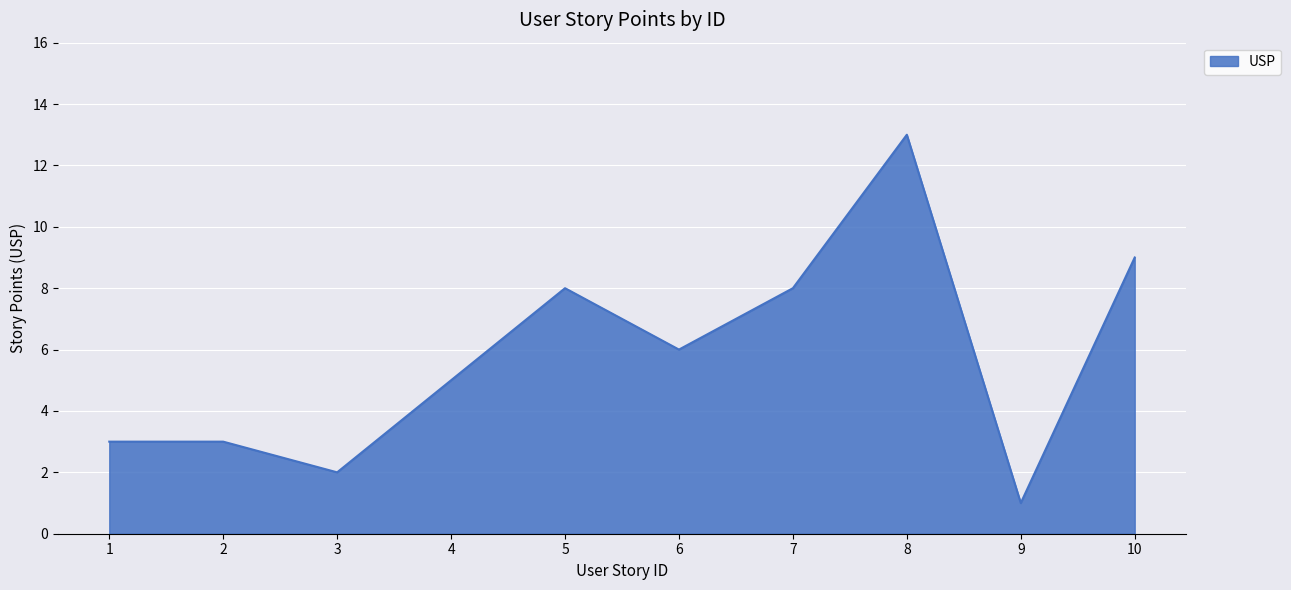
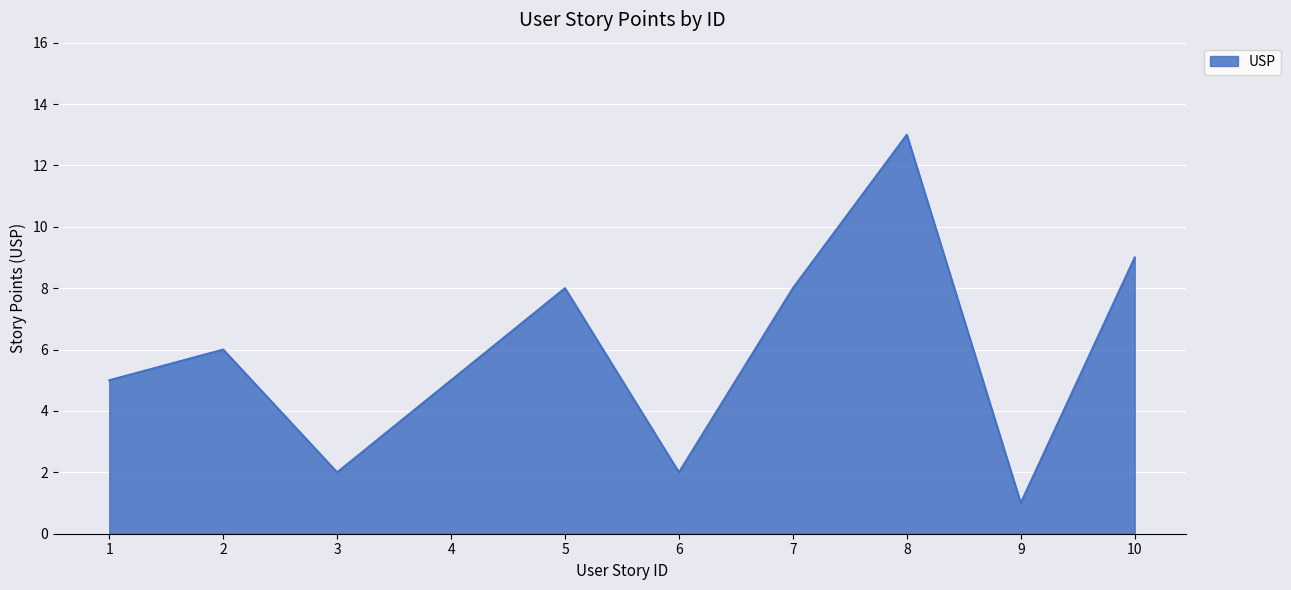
1: 3 -> 5
2: 3 -> 6
6: 6 -> 2
